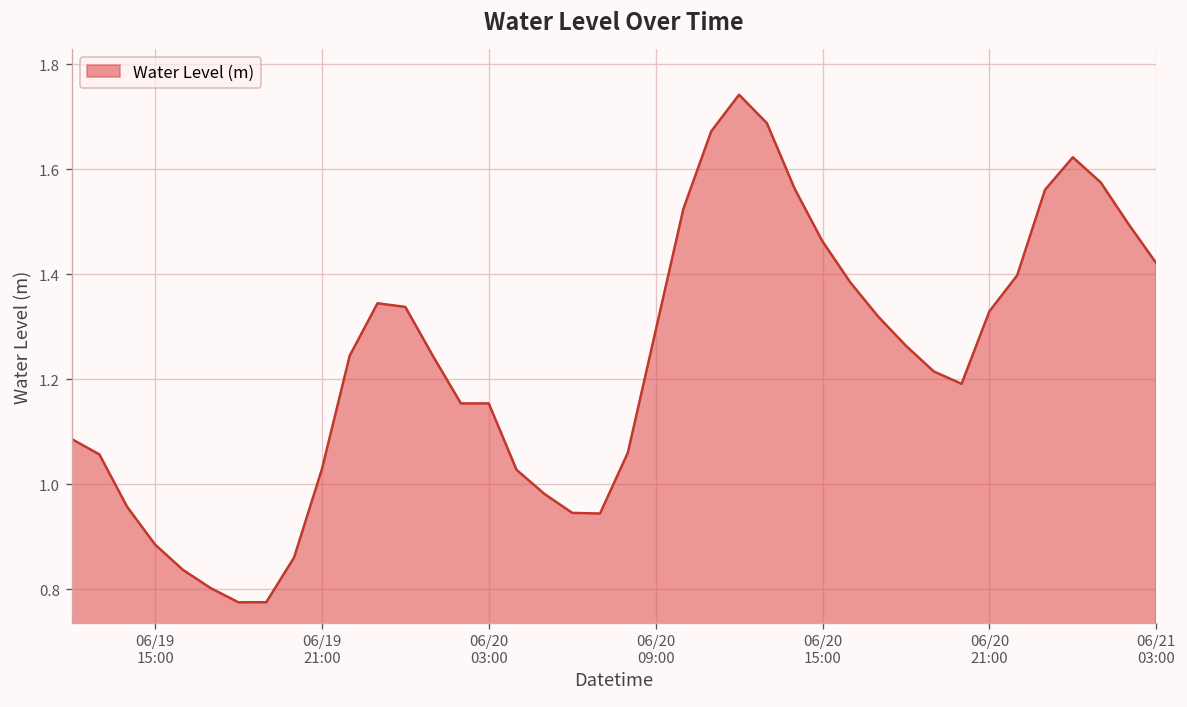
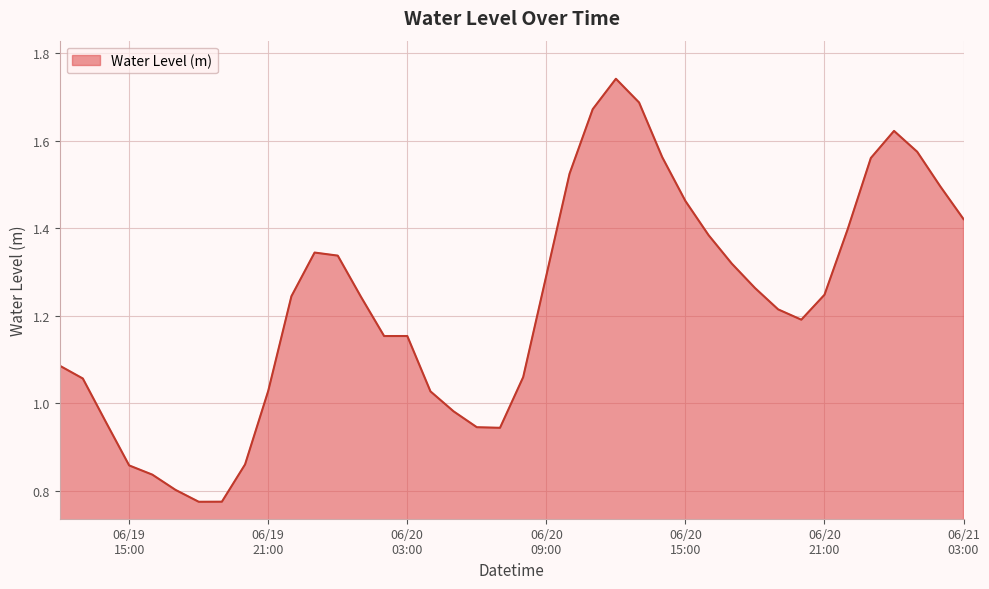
06/19 15:00: 0.89 -> 0.86
06/20 21:00: 1.33 -> 1.25
